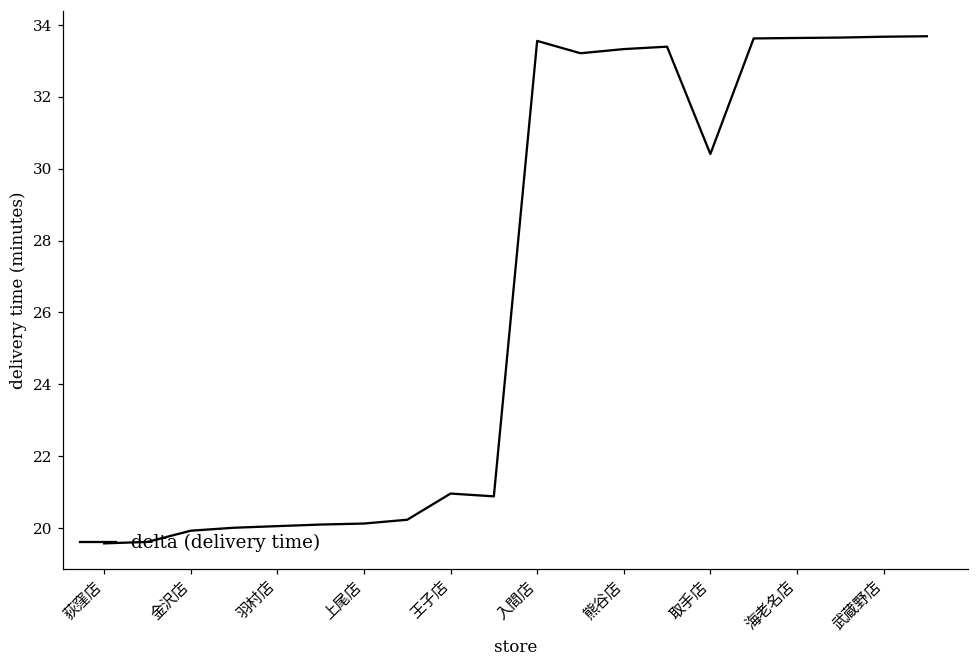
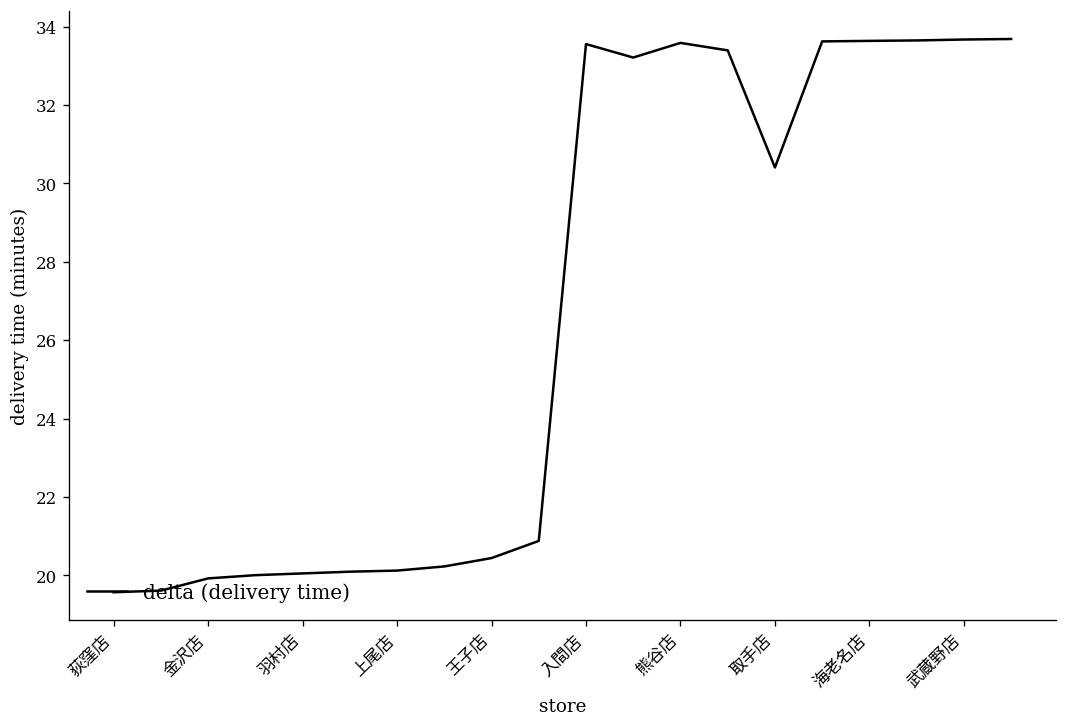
王子店: 21.0 -> 20.4
熊谷店: 33.3 -> 33.6
